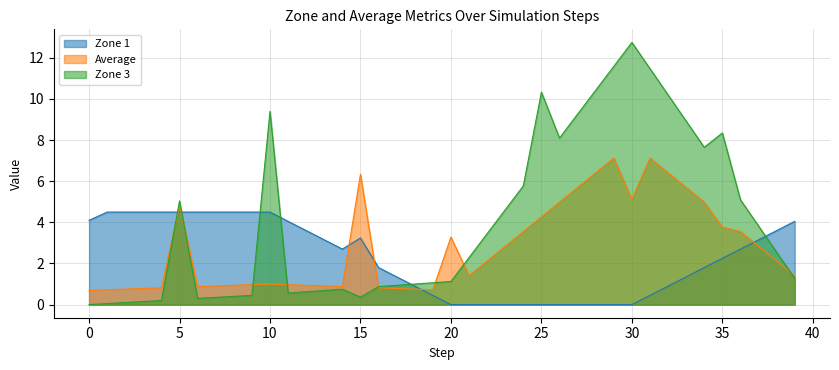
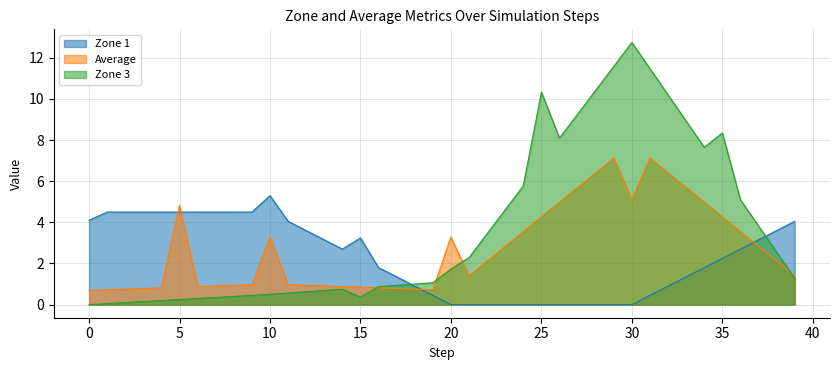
Zone 3, 5: 5.0 -> 0.3
Zone 1, 10: 4.5 -> 5.3
Average, 10: 1.0 -> 3.3
Zone 3, 10: 9.4 -> 0.5
Average, 15: 6.3 -> 0.8
Zone 3, 20: 1.1 -> 1.7
Average, 35: 3.8 -> 4.3
